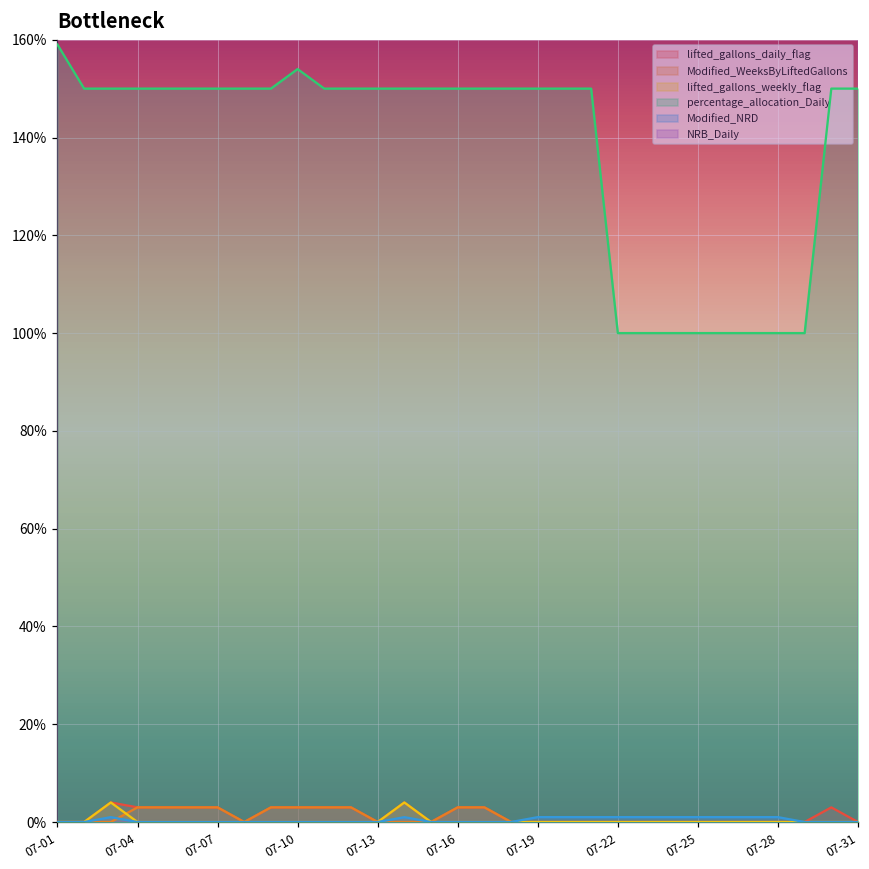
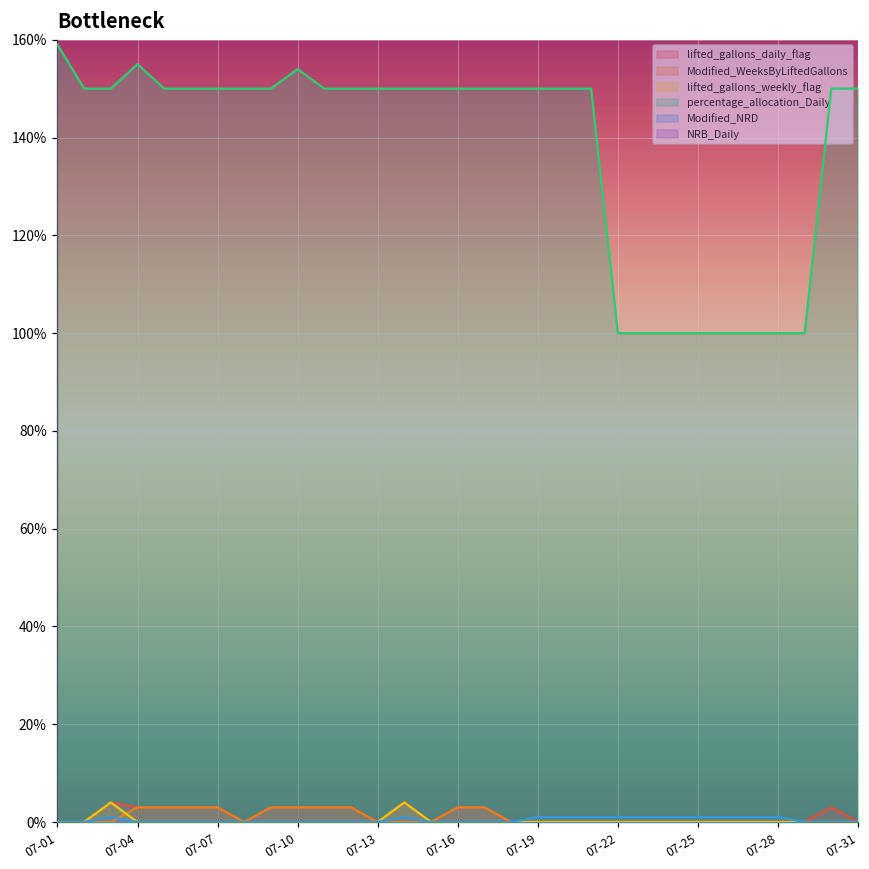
percentage_allocation_Daily, 07-04: 150% -> 155%
